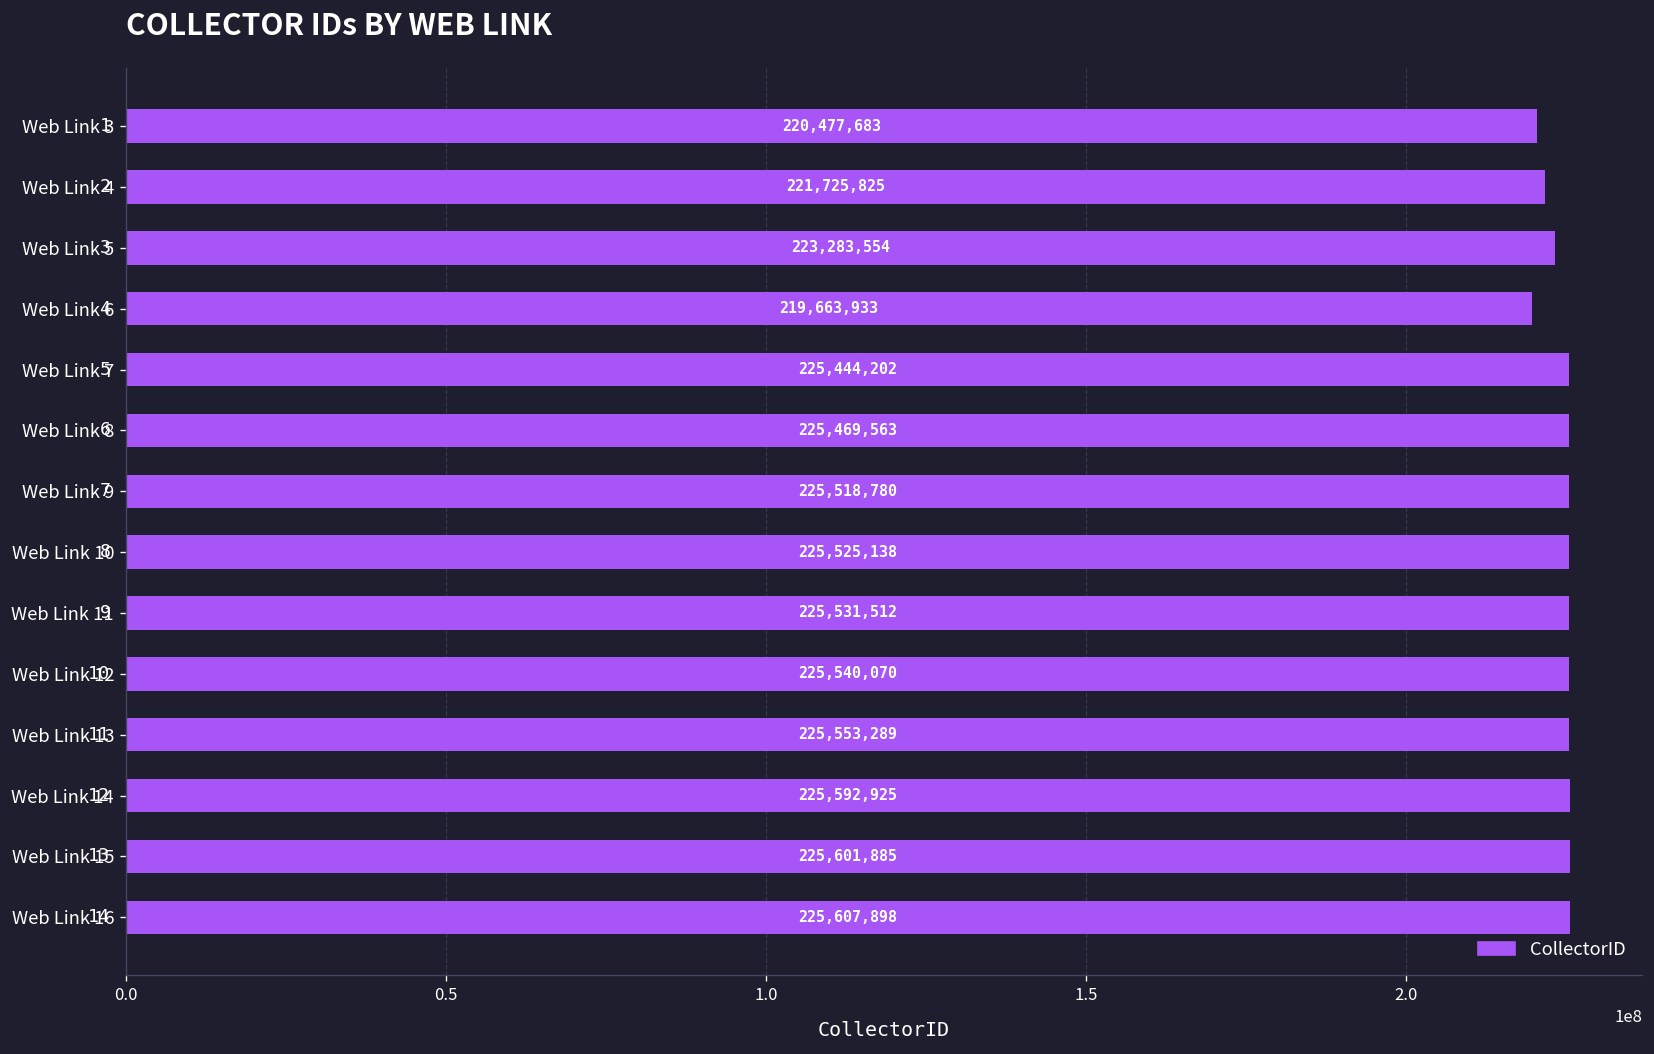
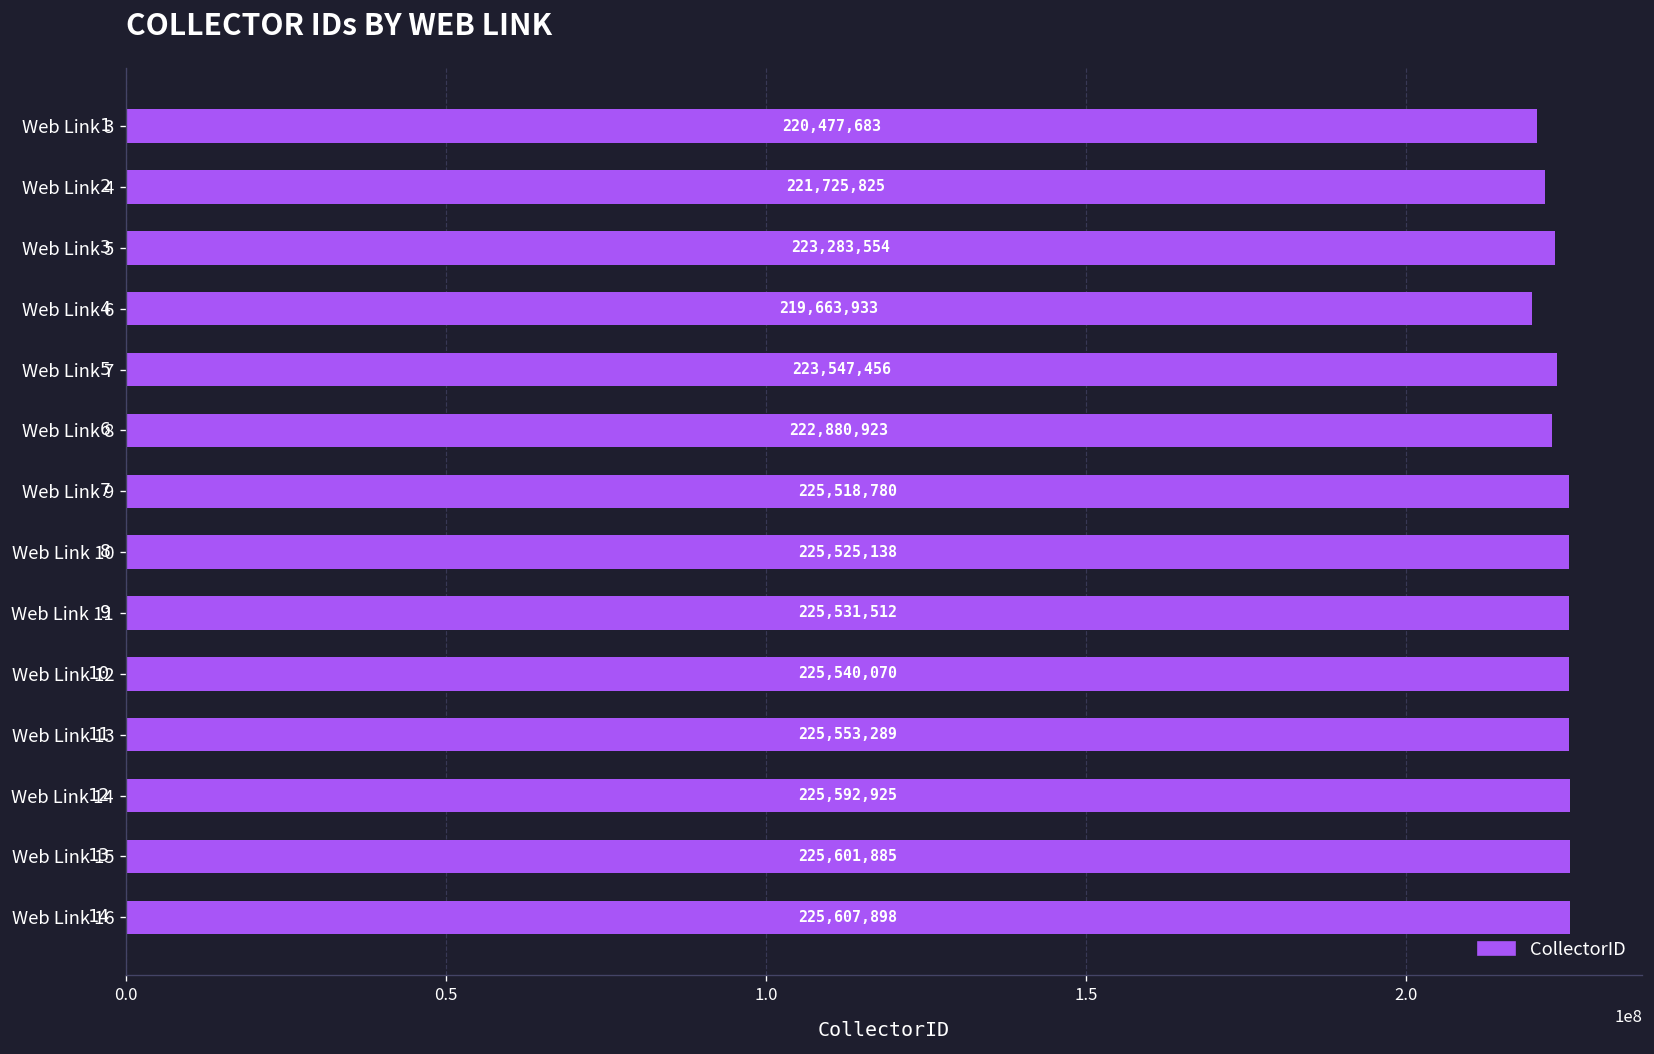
Web Link 7: 225,444,202 -> 223,547,456
Web Link 8: 225,469,563 -> 222,880,923
